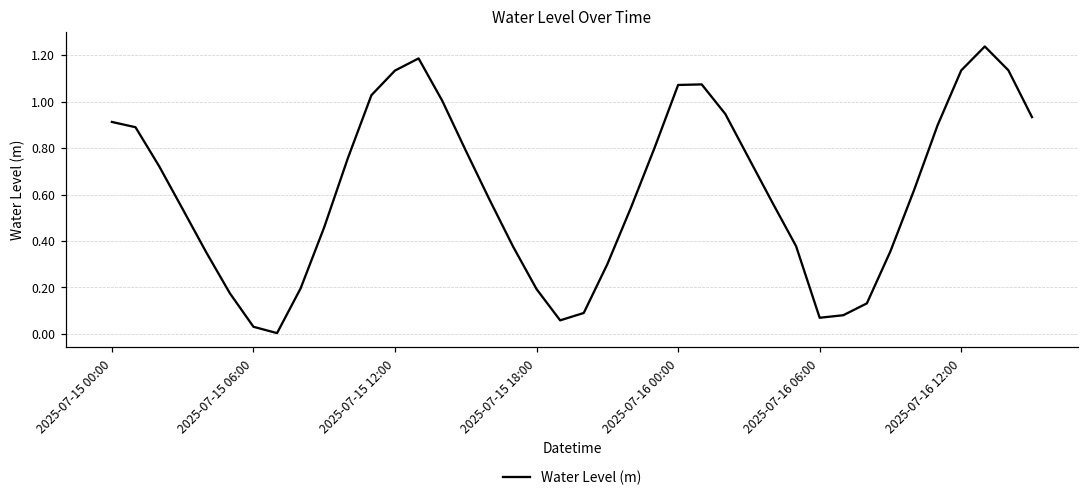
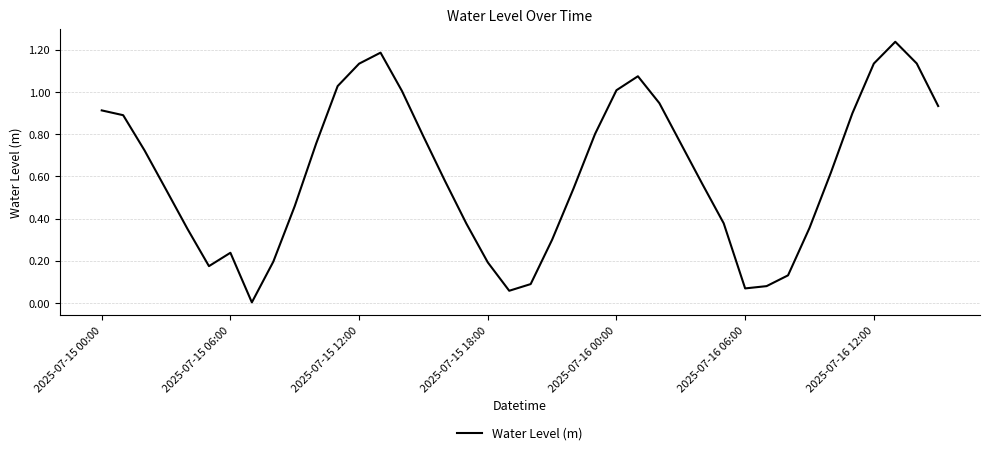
2025-07-15 06:00: 0.03 -> 0.24
2025-07-16 00:00: 1.07 -> 1.01
